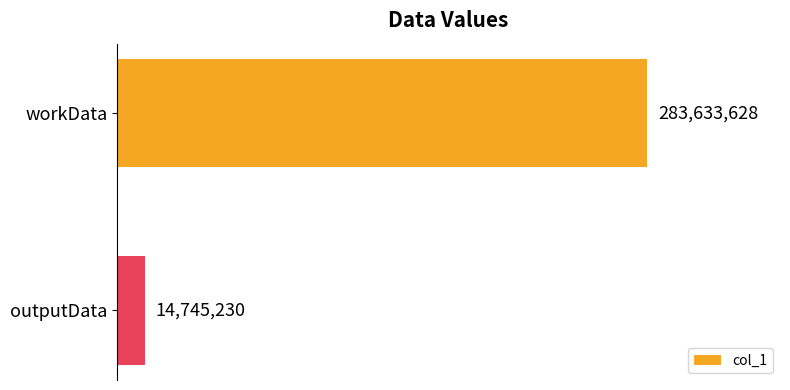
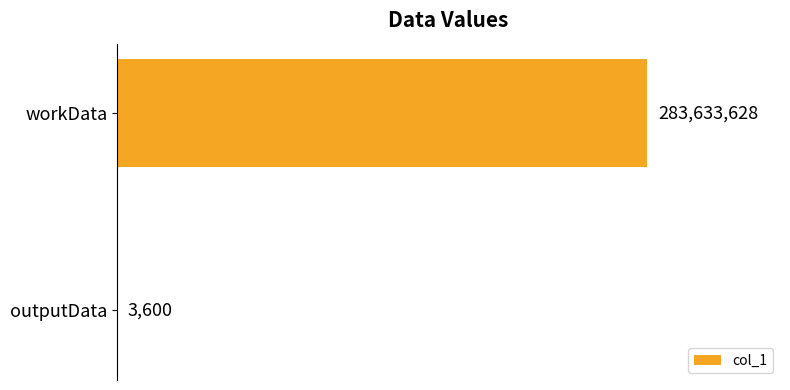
outputData: 14,745,230 -> 3,600
